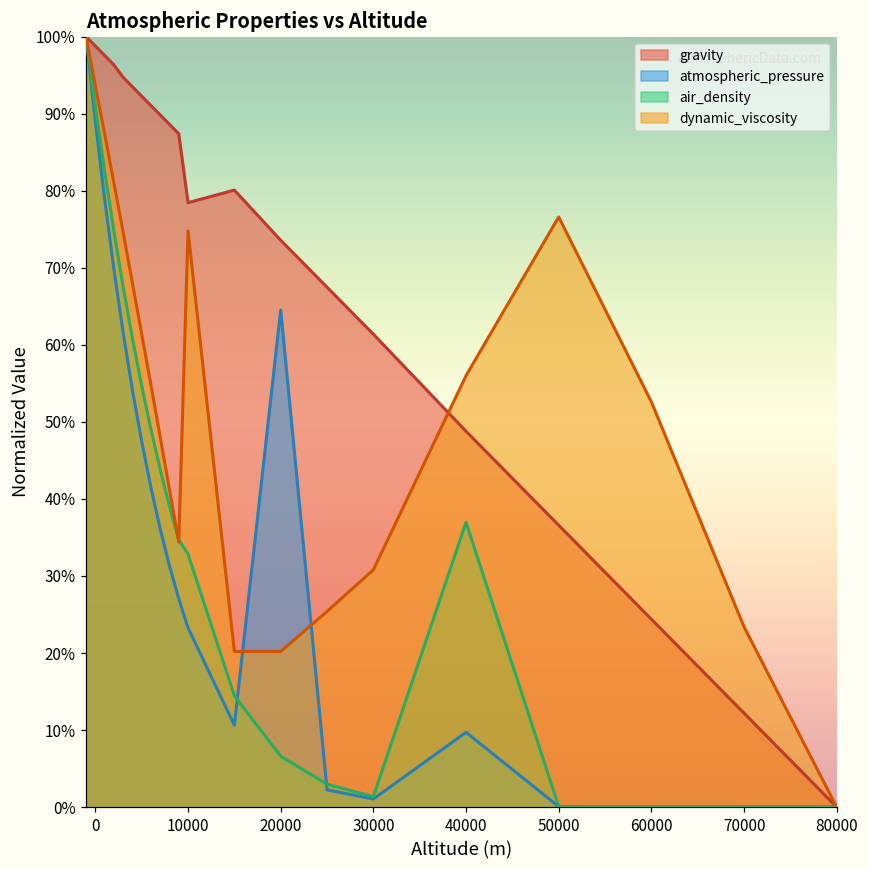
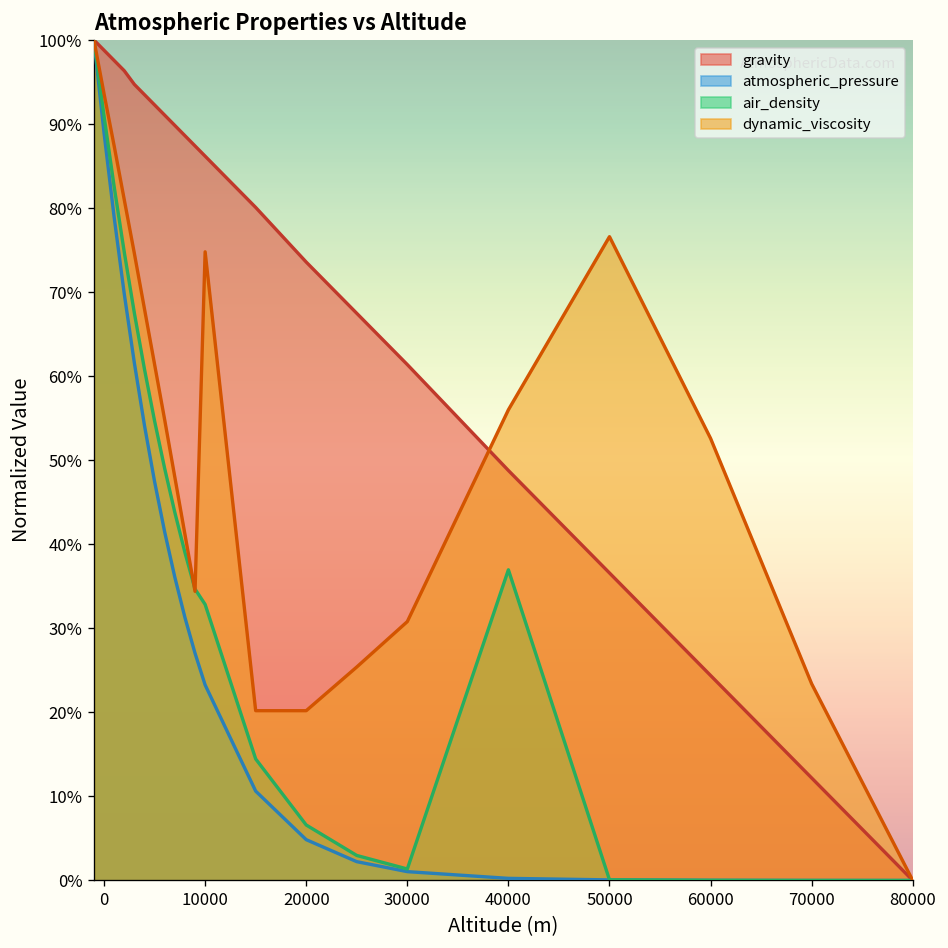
gravity, 10000: 78% -> 86%
atmospheric_pressure, 20000: 65% -> 5%
atmospheric_pressure, 40000: 10% -> 0%
